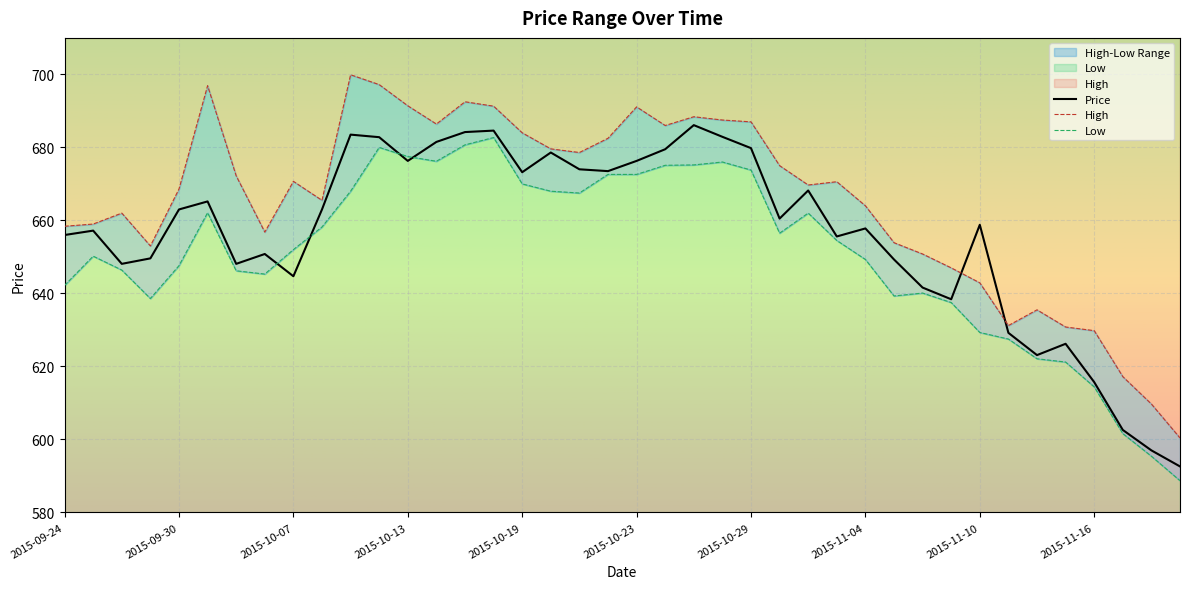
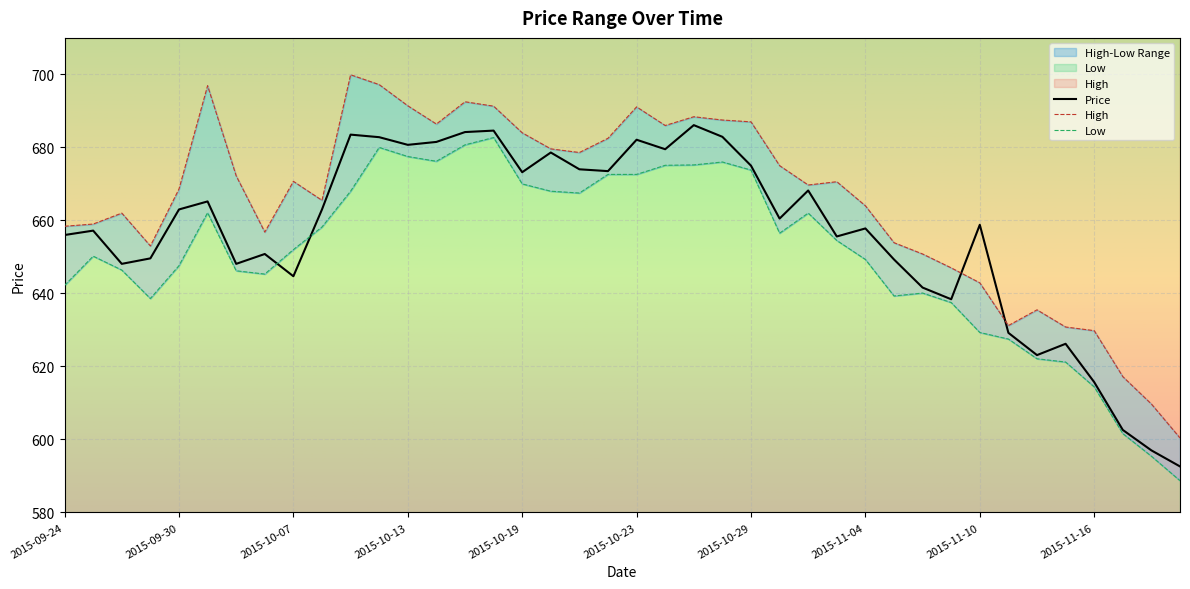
Price, 2015-10-13: 676 -> 681
Price, 2015-10-23: 676 -> 682
Price, 2015-10-29: 680 -> 675
